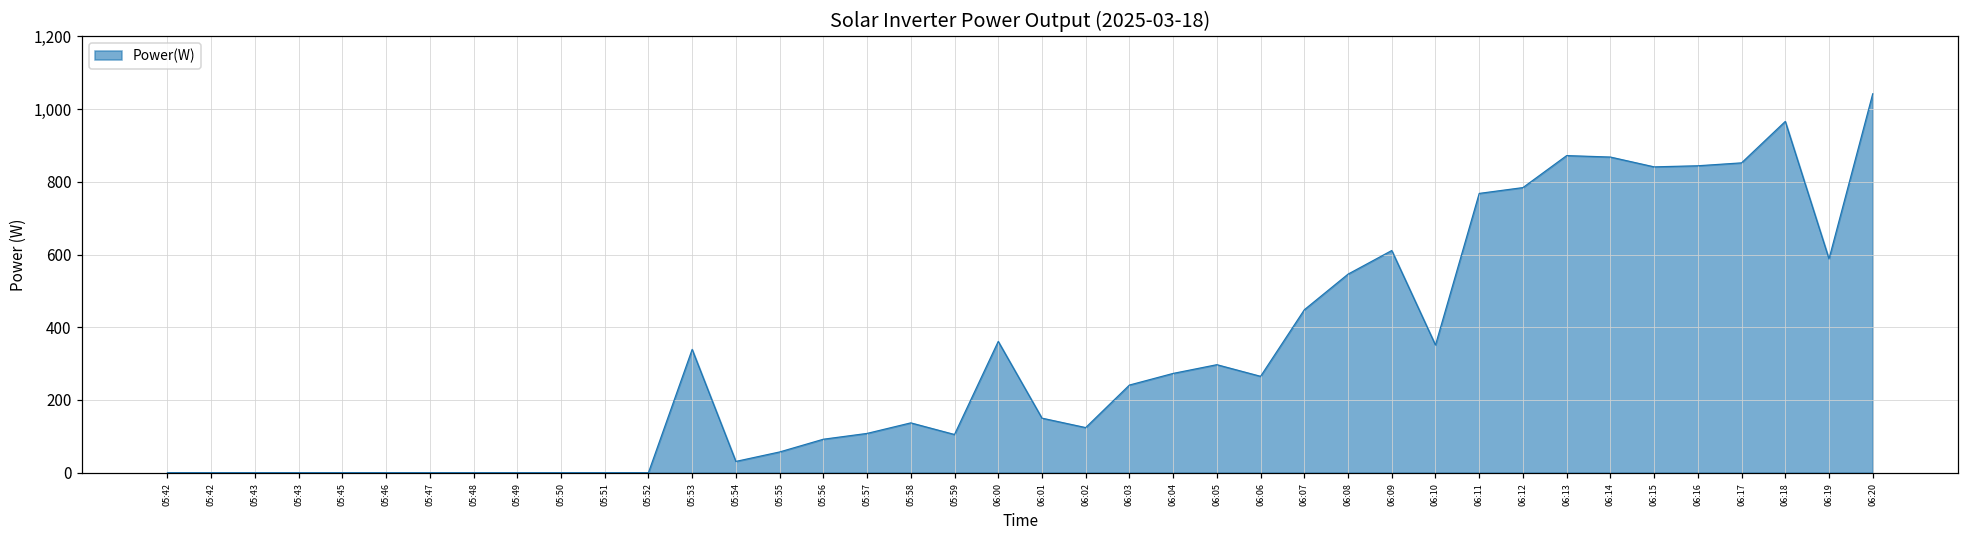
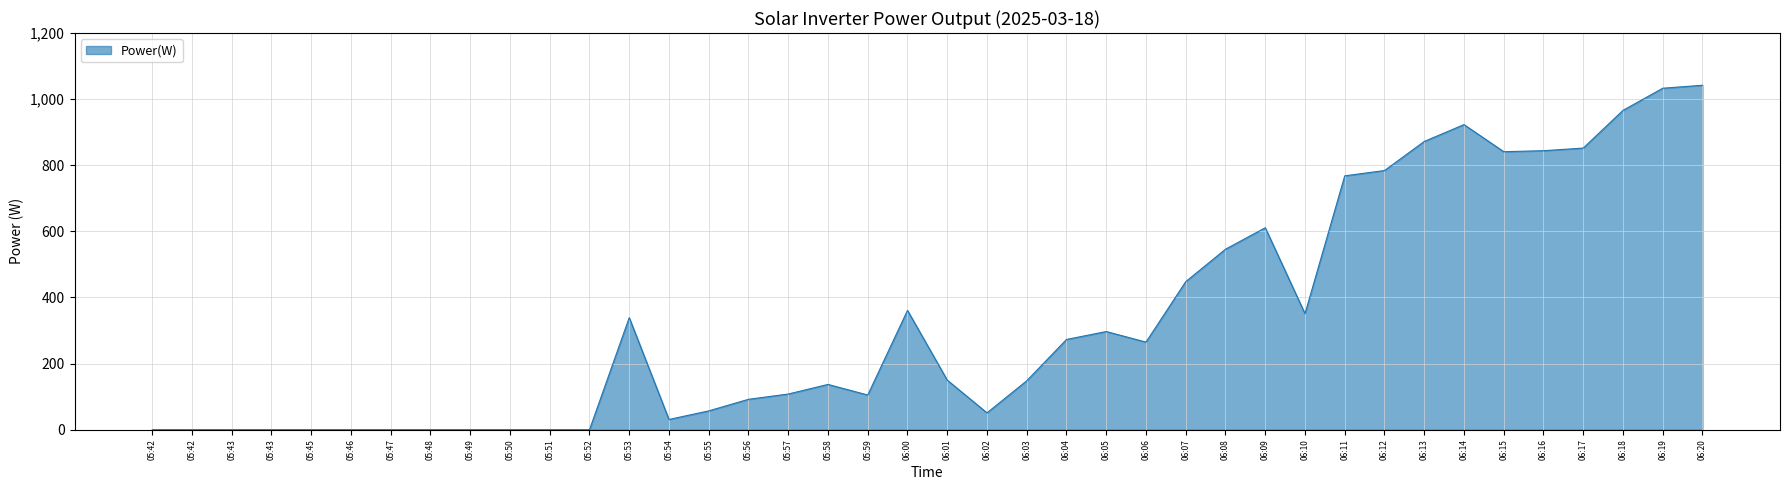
06:02: 120 -> 50
06:03: 240 -> 150
06:14: 870 -> 920
06:19: 590 -> 1,030
